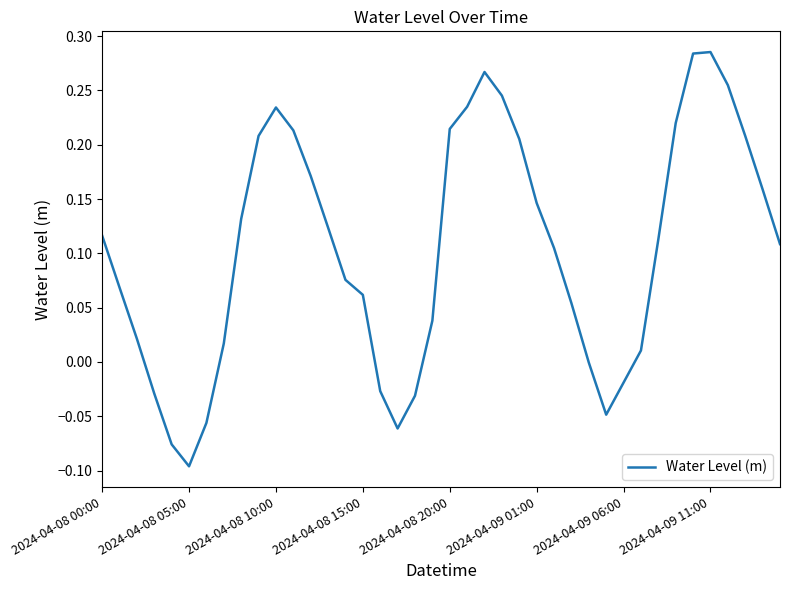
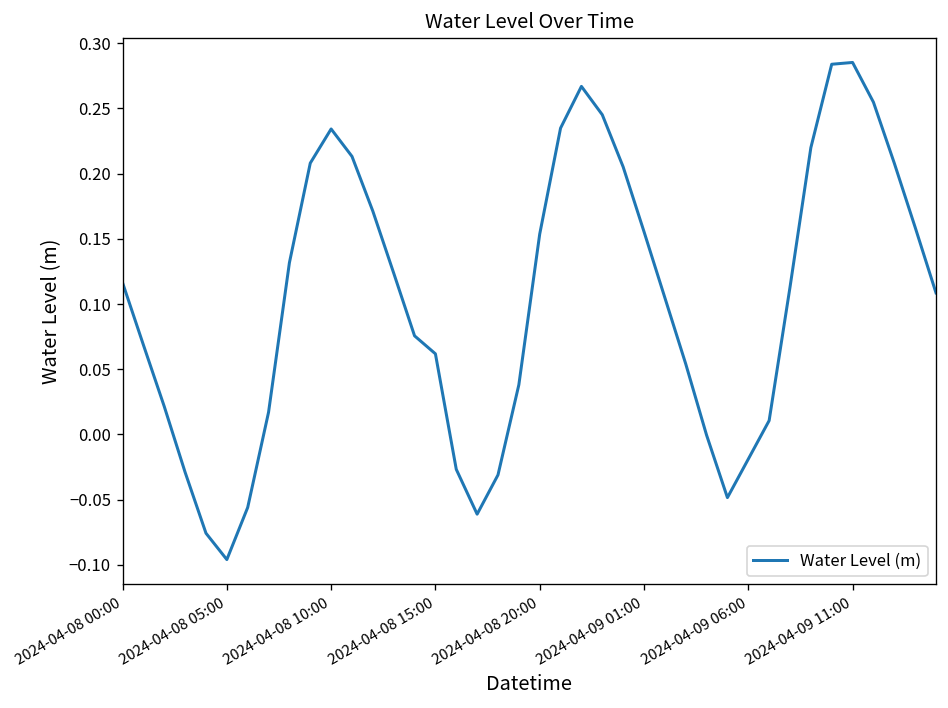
2024-04-08 20:00: 0.214 -> 0.154
2024-04-09 01:00: 0.146 -> 0.156
